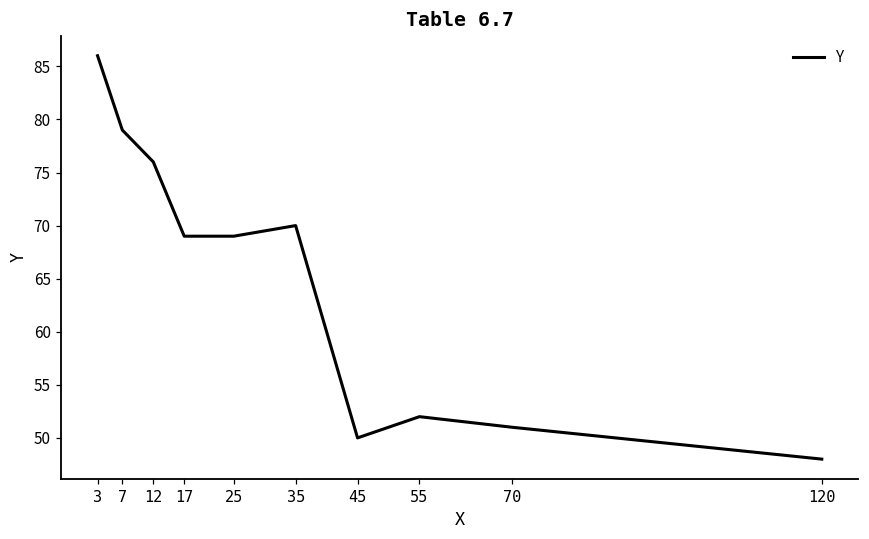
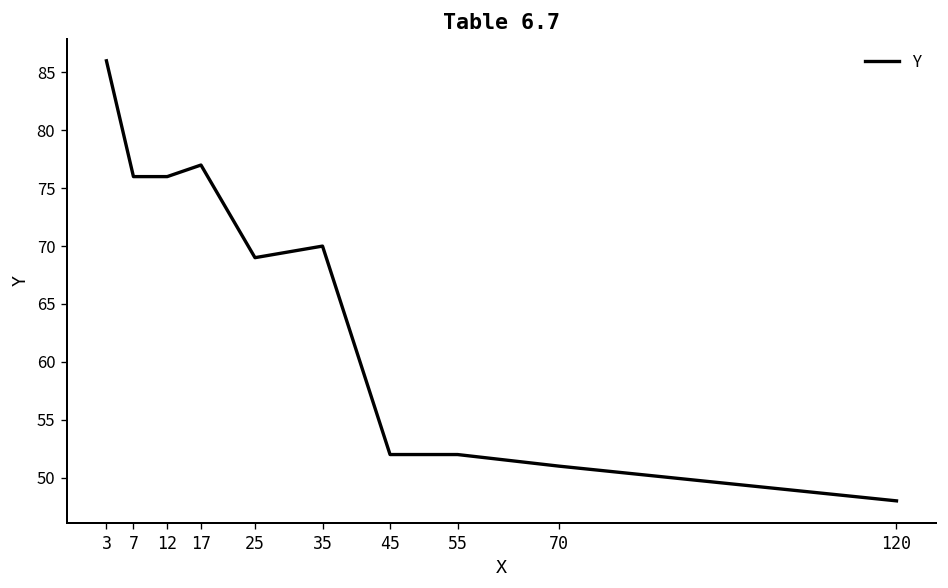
7: 79 -> 76
17: 69 -> 77
45: 50 -> 52
